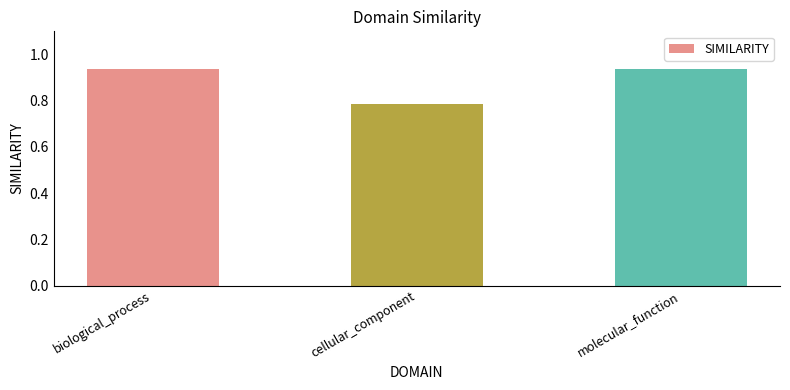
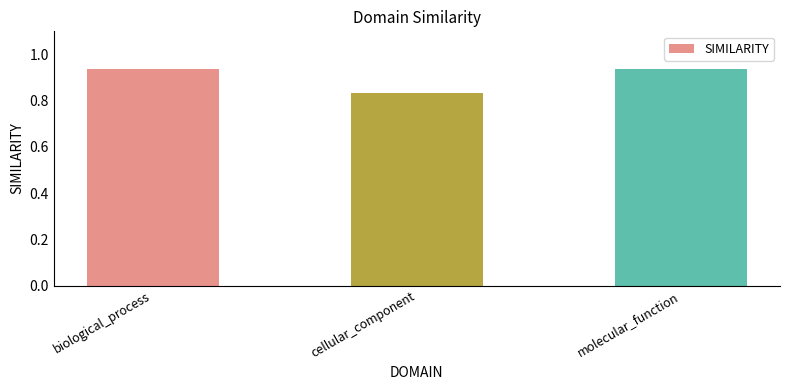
cellular_component: 0.78 -> 0.83
